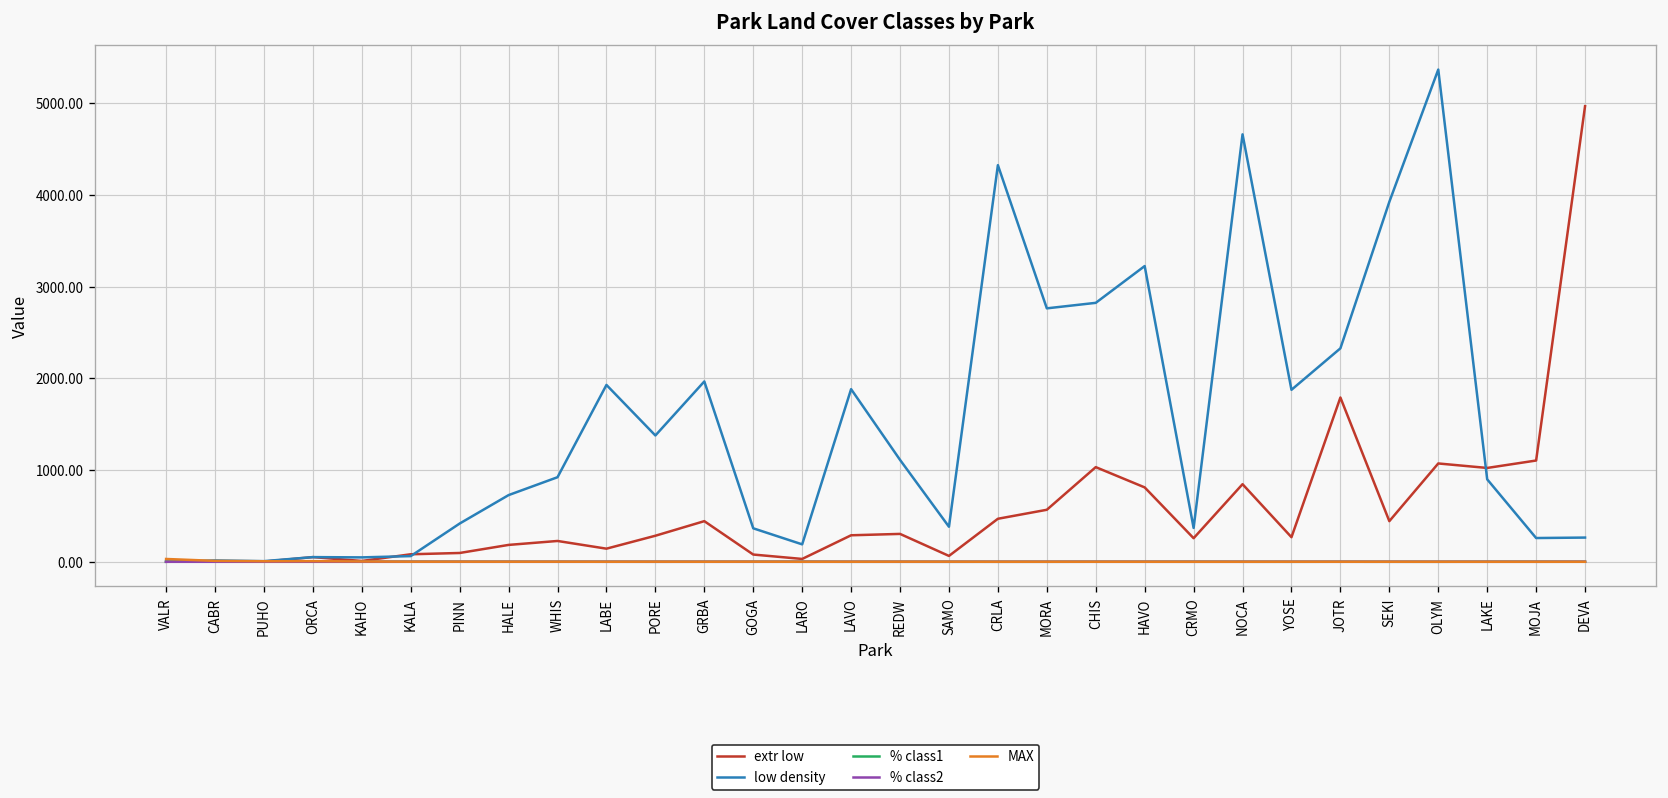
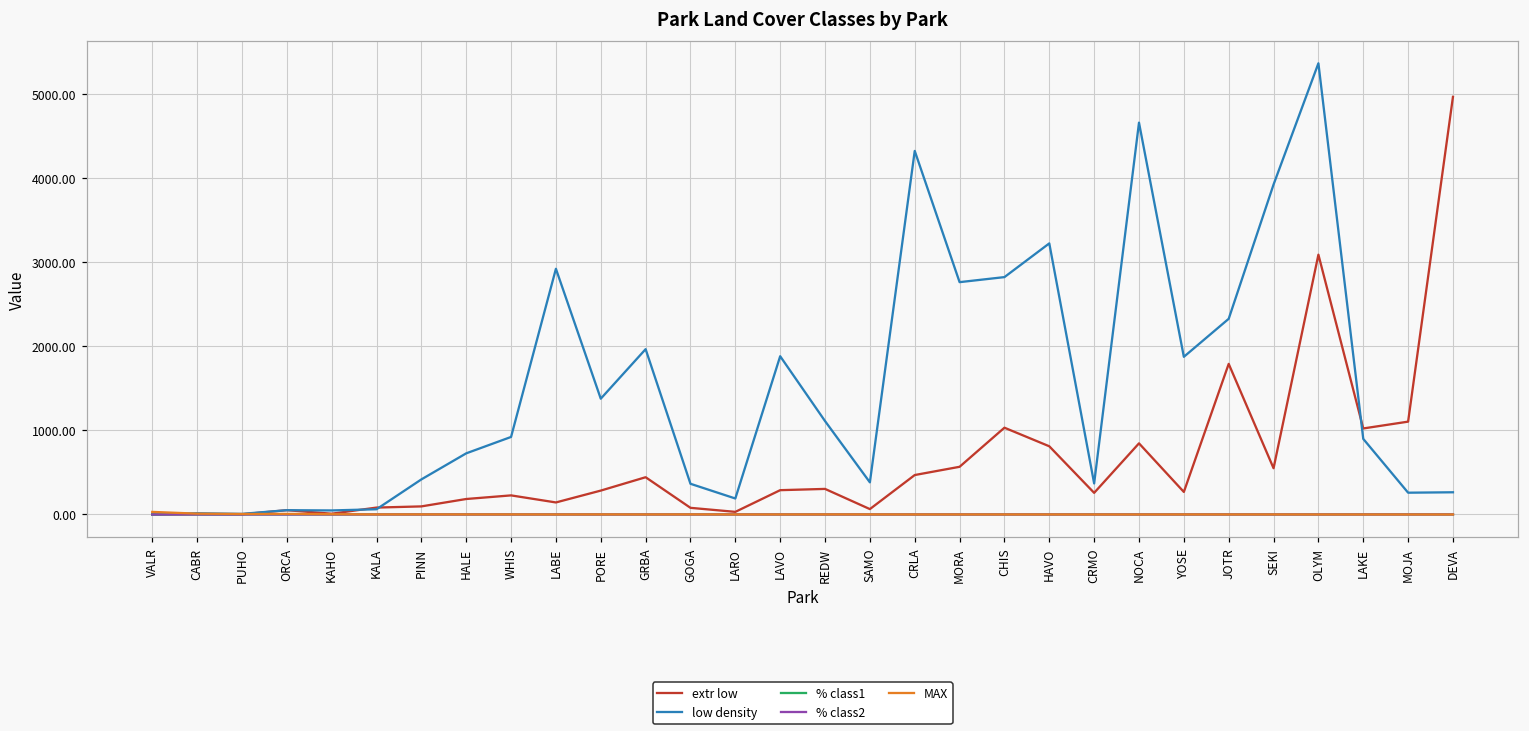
low density, LABE: 1900 -> 2900
extr low, SEKI: 400 -> 600
extr low, OLYM: 1100 -> 3100
